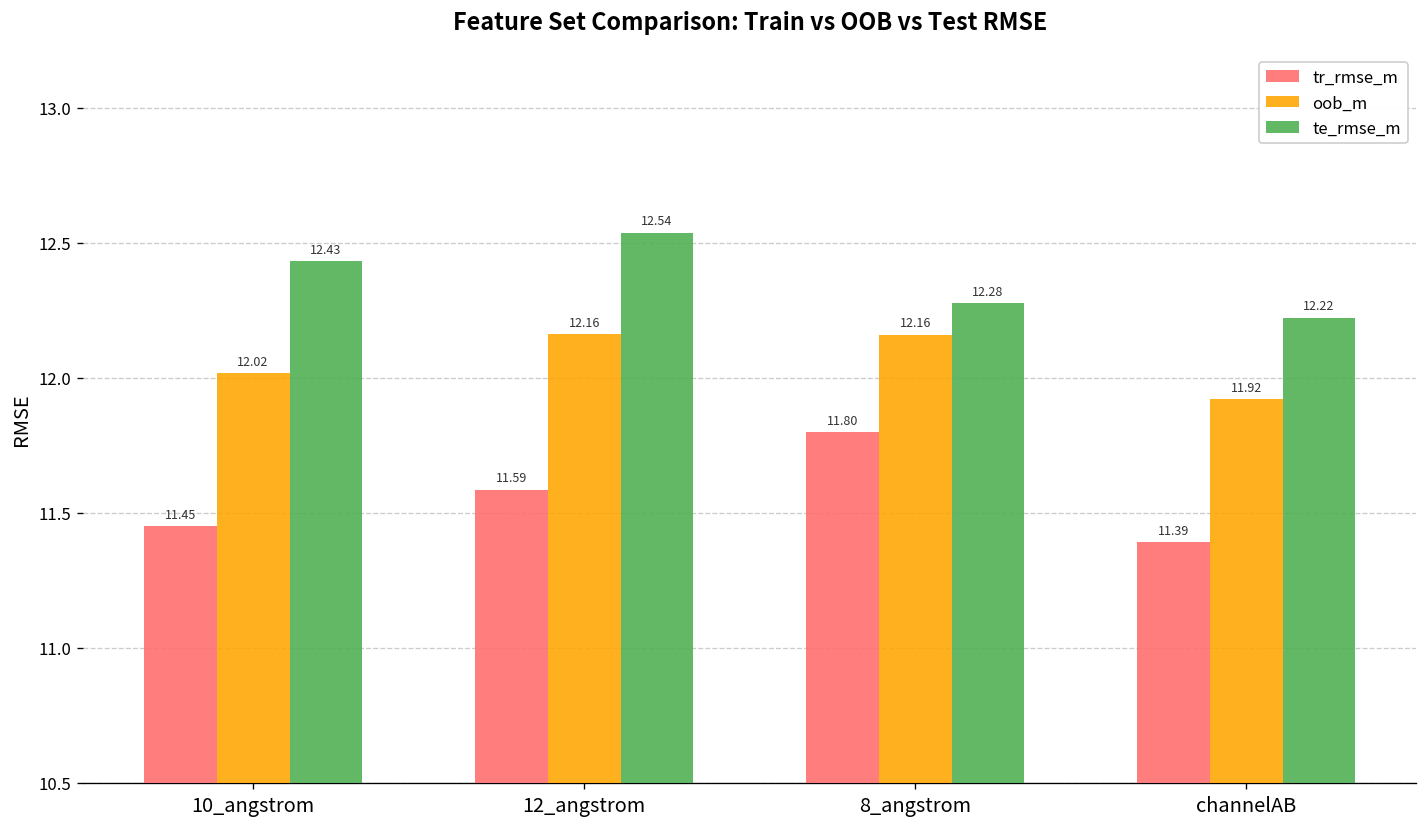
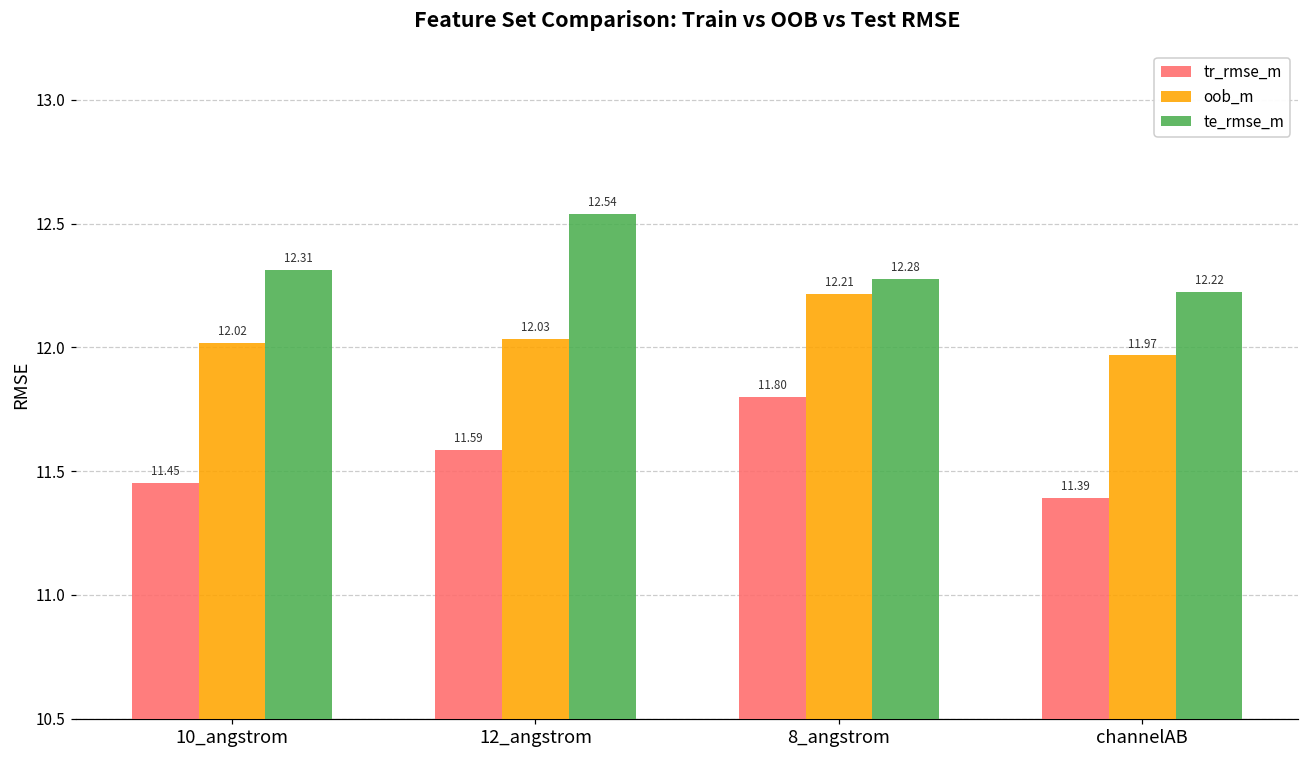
te_rmse_m, 10_angstrom: 12.43 -> 12.31
oob_m, 12_angstrom: 12.16 -> 12.03
oob_m, 8_angstrom: 12.16 -> 12.21
oob_m, channelAB: 11.92 -> 11.97
